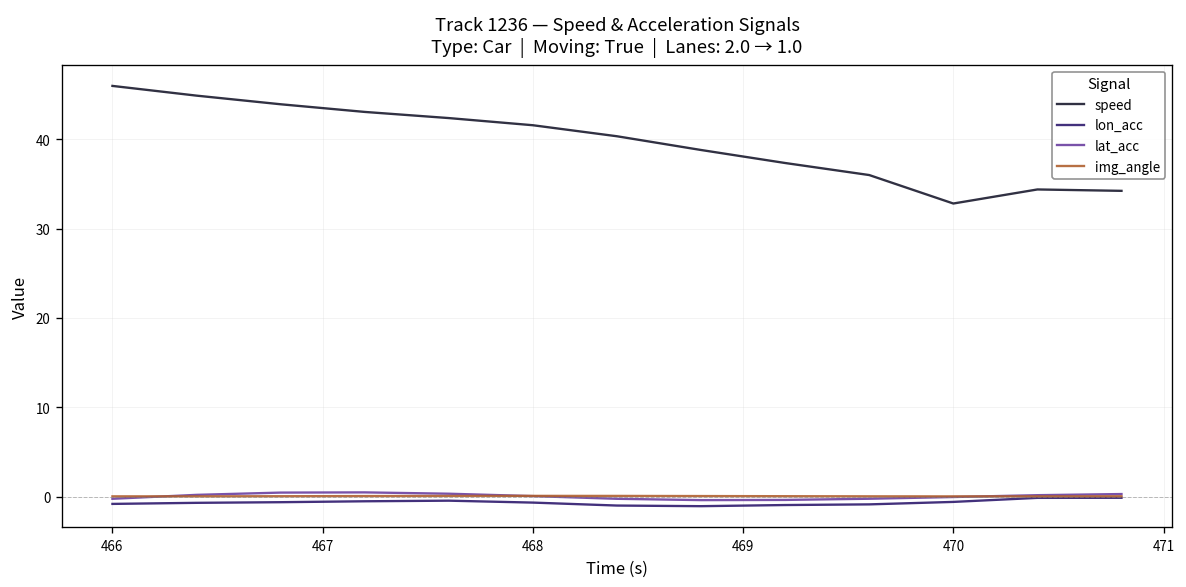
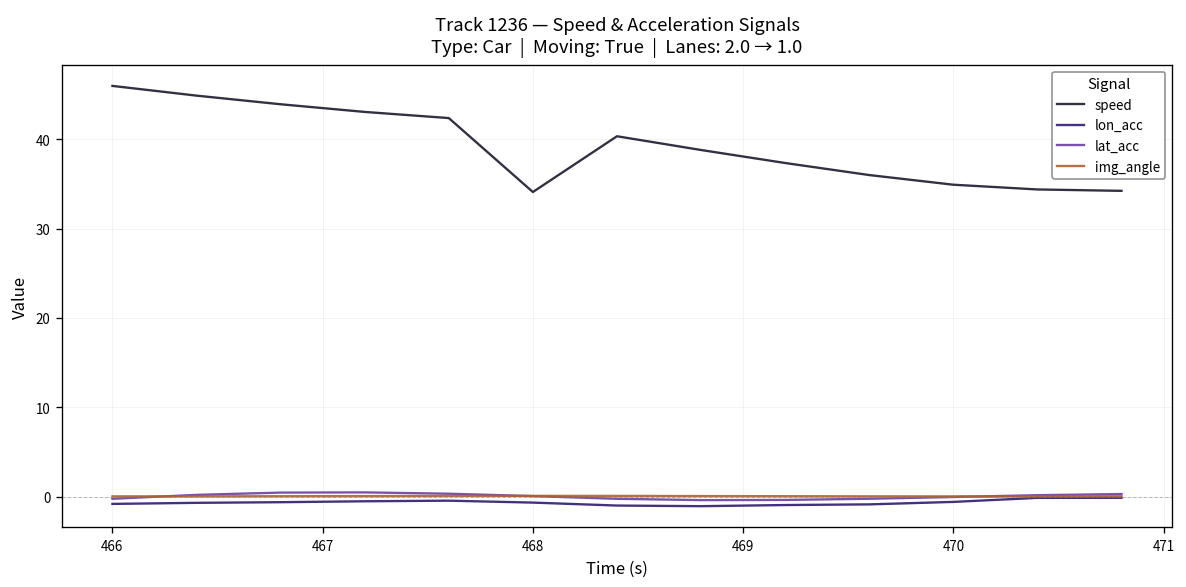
speed, 468: 42 -> 34
speed, 470: 33 -> 35
